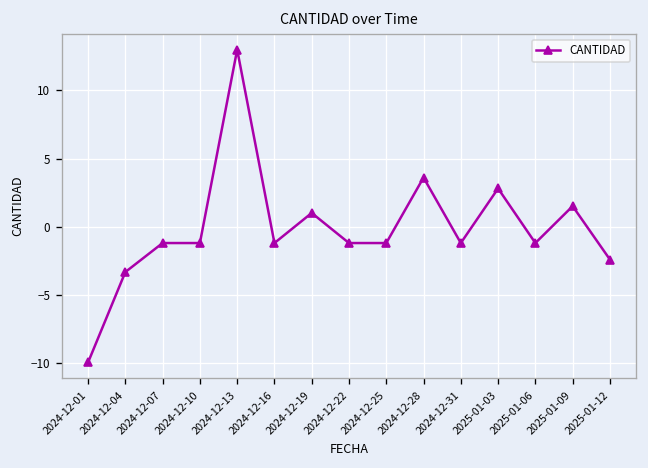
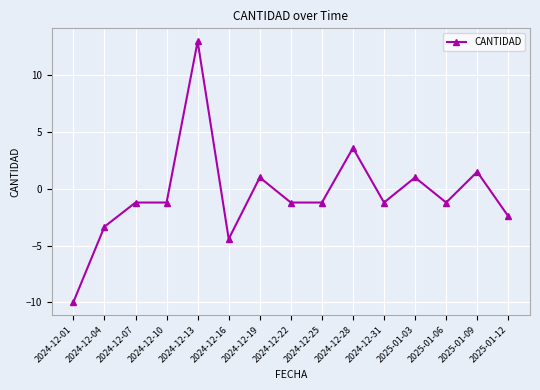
2024-12-16: -1.2 -> -4.4
2025-01-03: 2.8 -> 1.0
